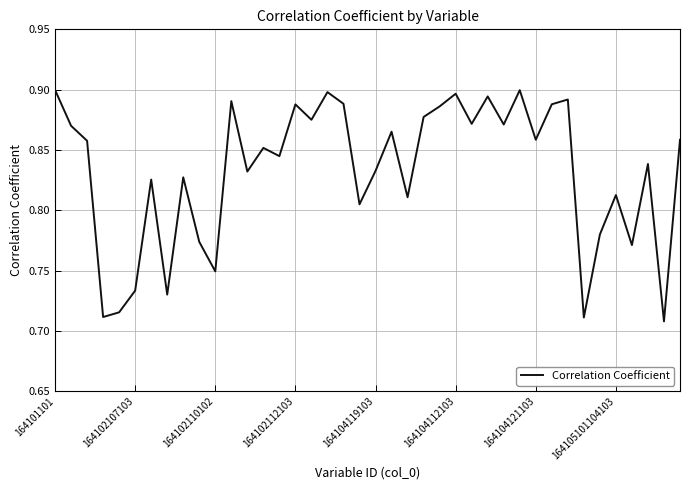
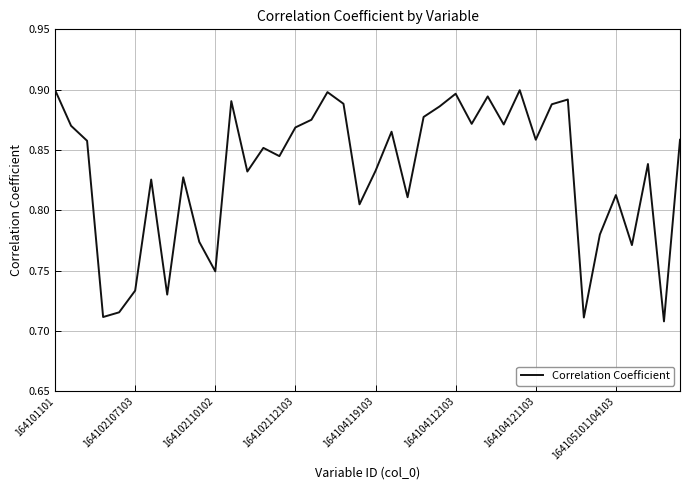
164102112103: 0.888 -> 0.869
